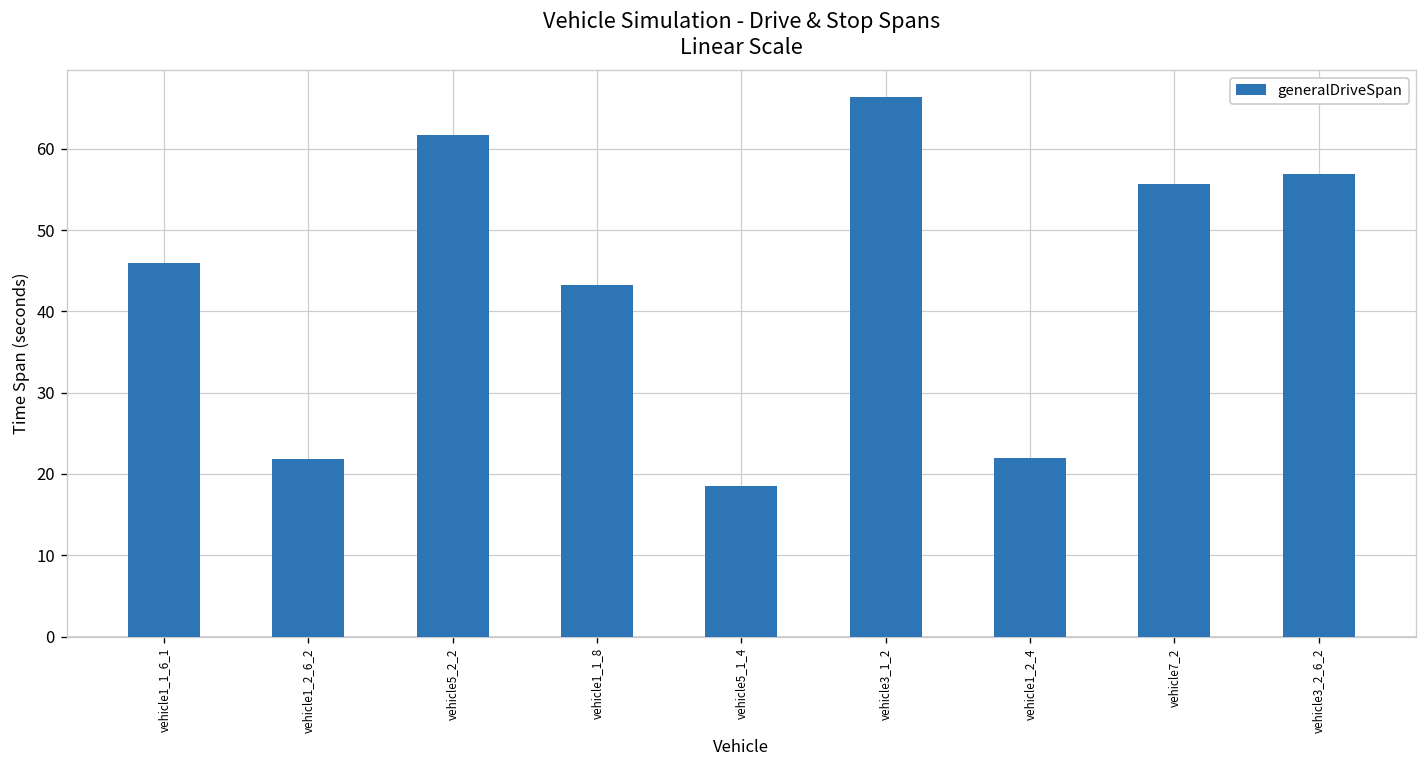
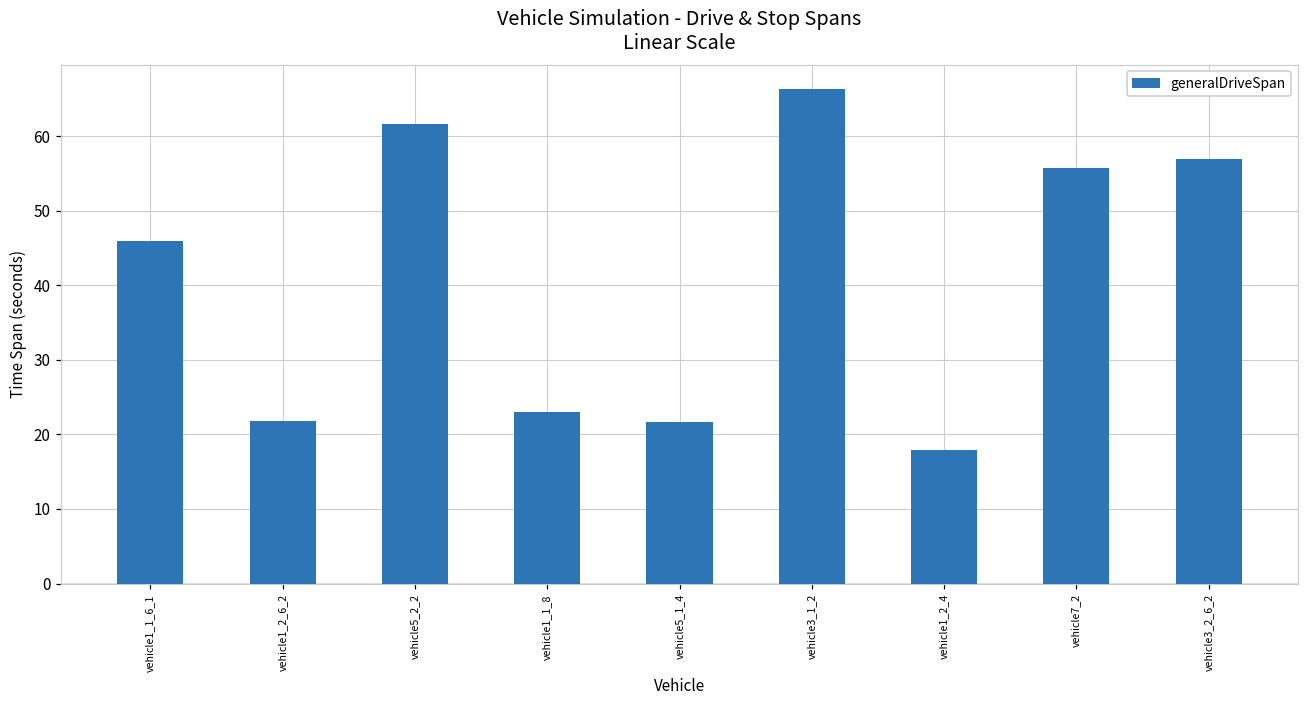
vehicle1_1_8: 43 -> 23
vehicle5_1_4: 18 -> 22
vehicle1_2_4: 22 -> 18
